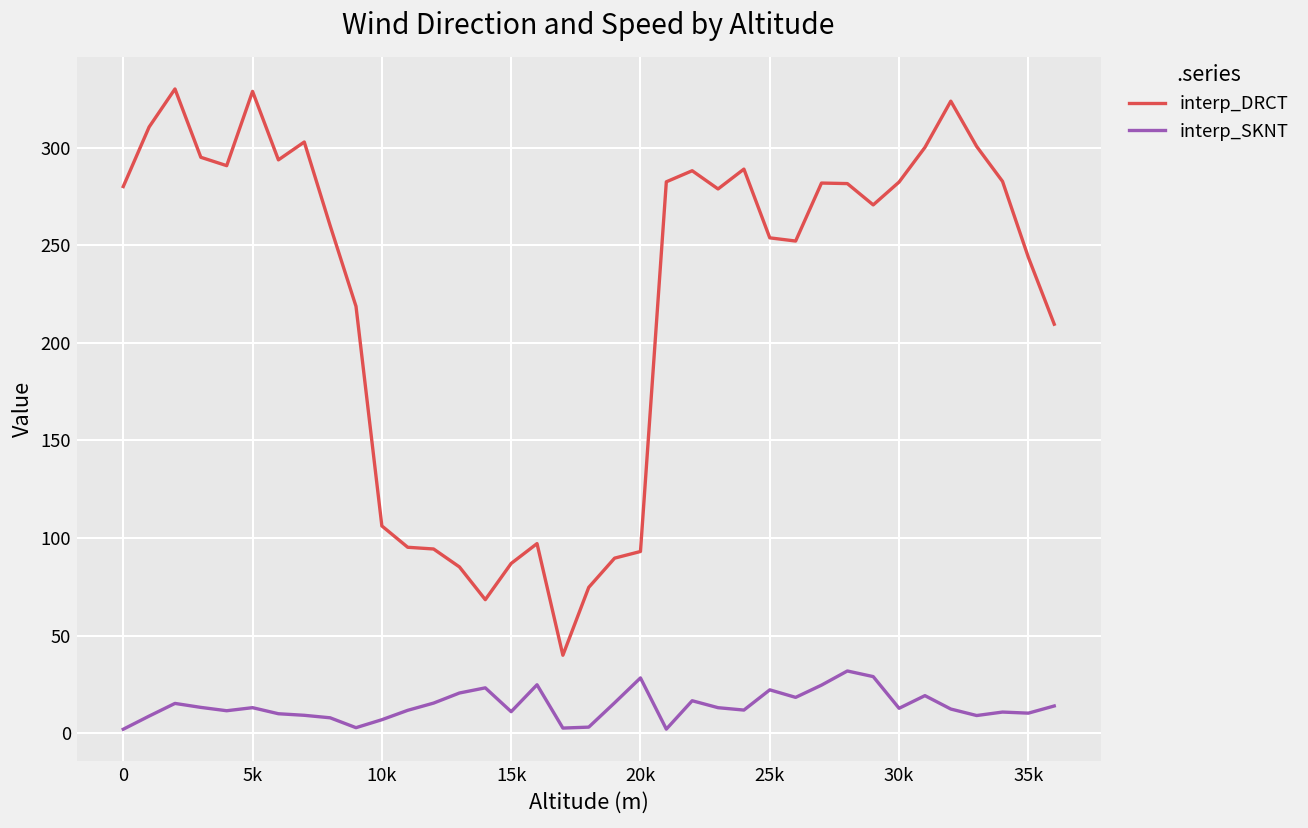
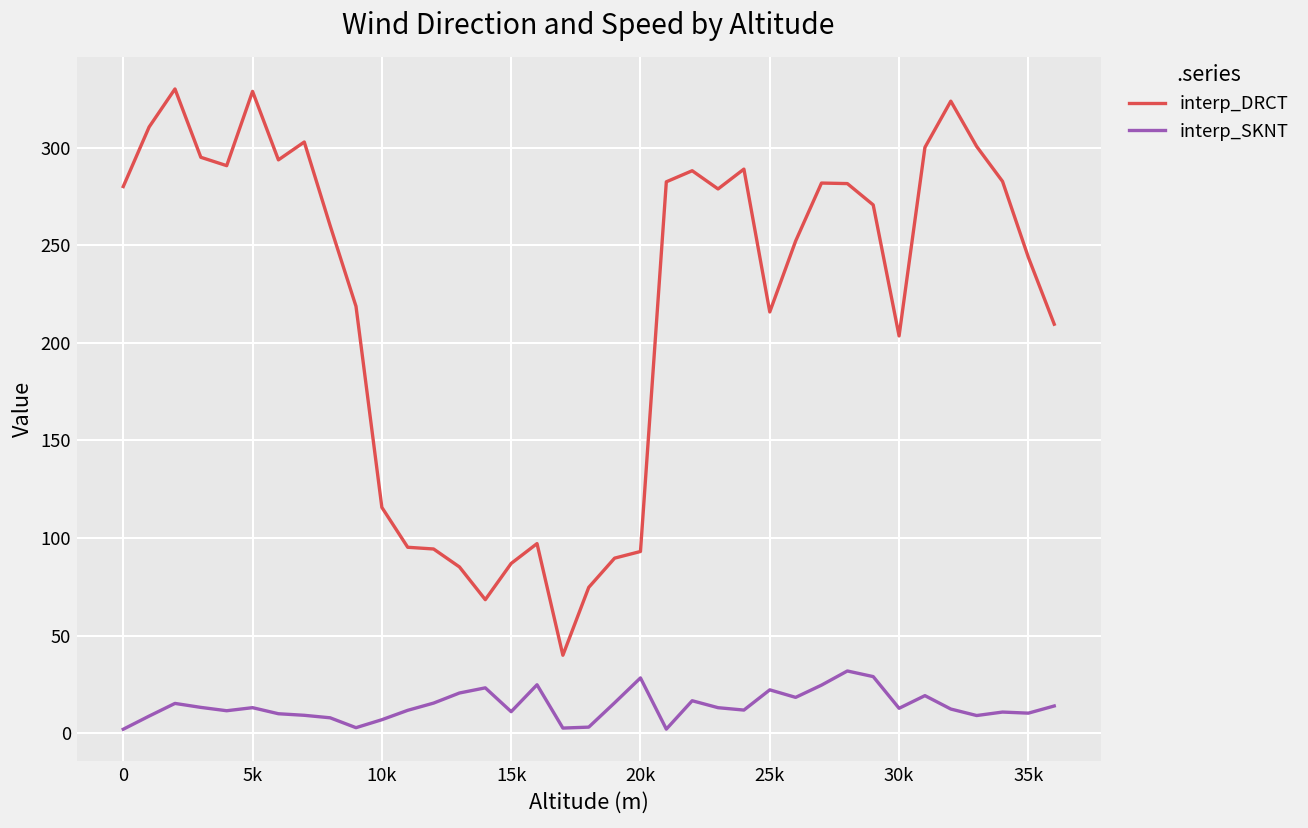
interp_DRCT, 10k: 106 -> 116
interp_DRCT, 25k: 254 -> 216
interp_DRCT, 30k: 282 -> 204
